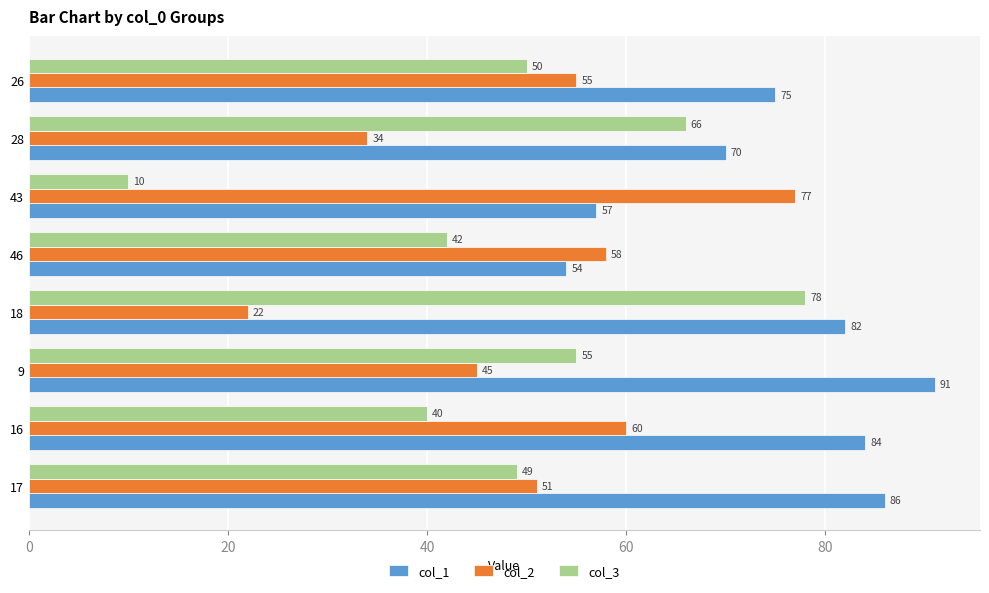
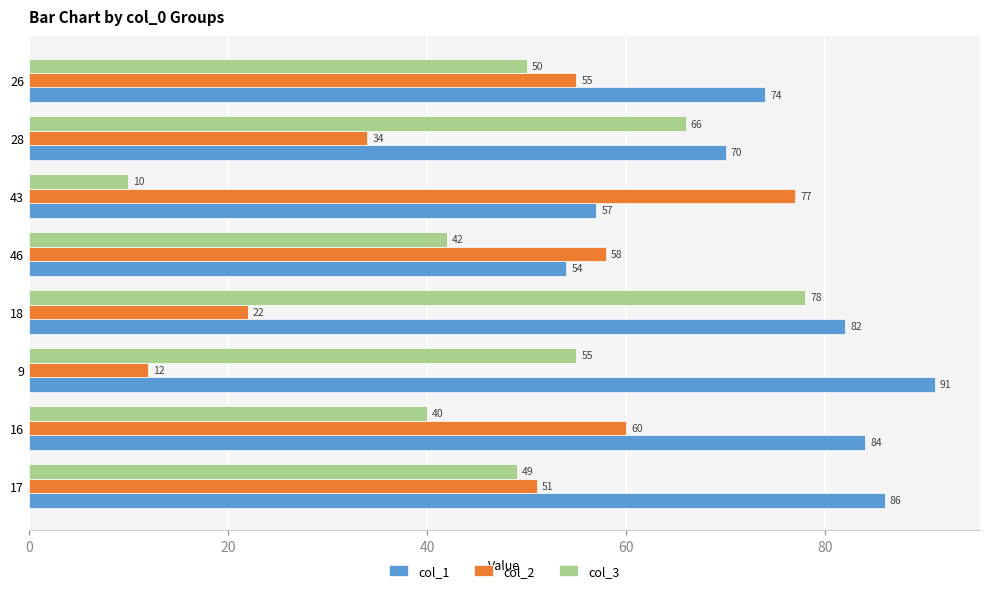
col_1, 26: 75 -> 74
col_2, 9: 45 -> 12
